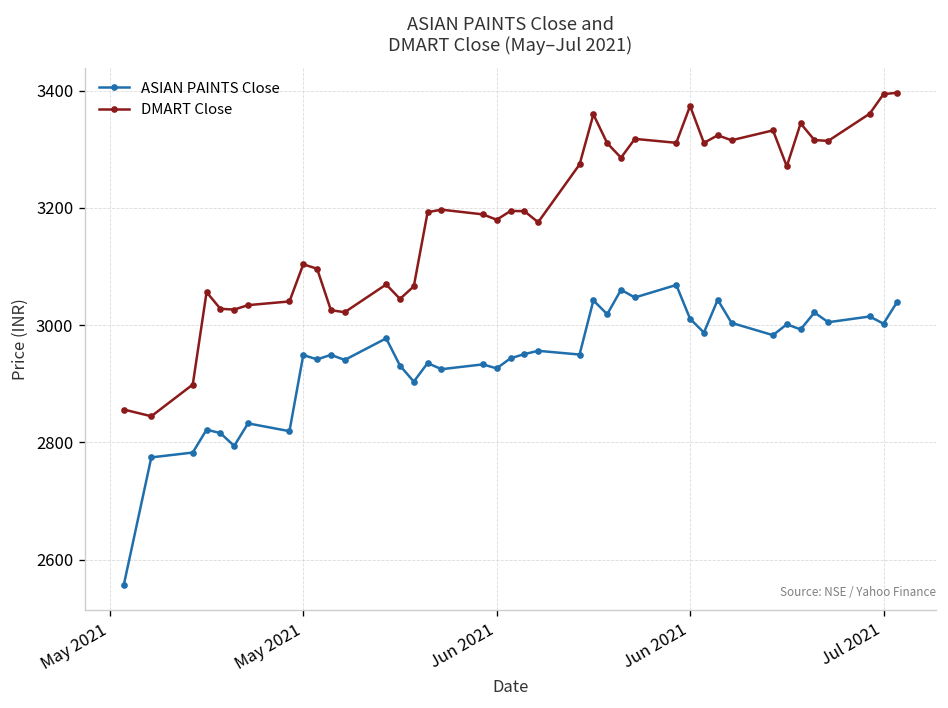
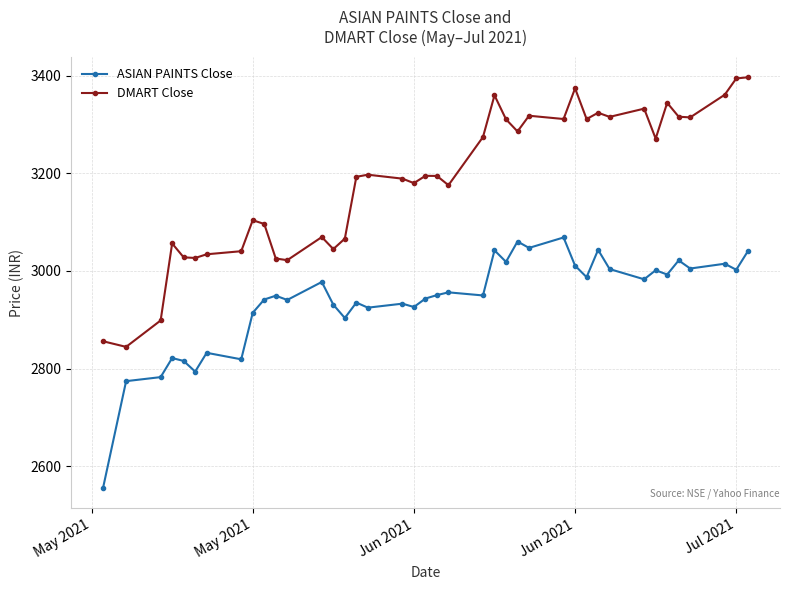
ASIAN PAINTS Close, May 2021: 2950 -> 2910
